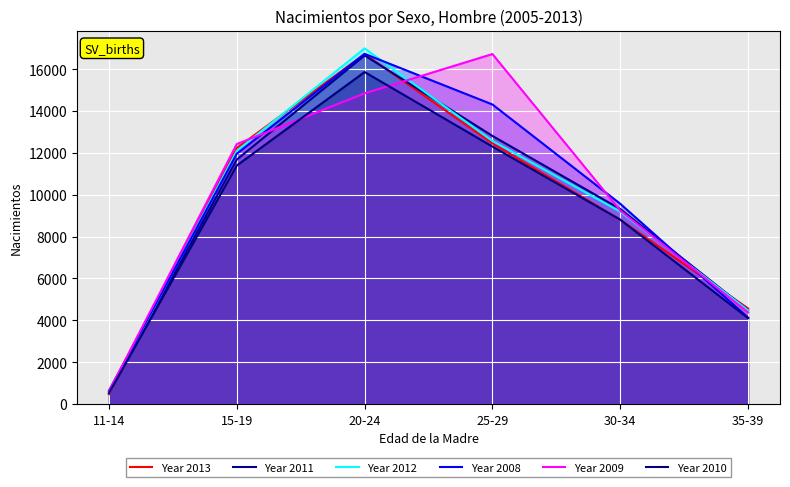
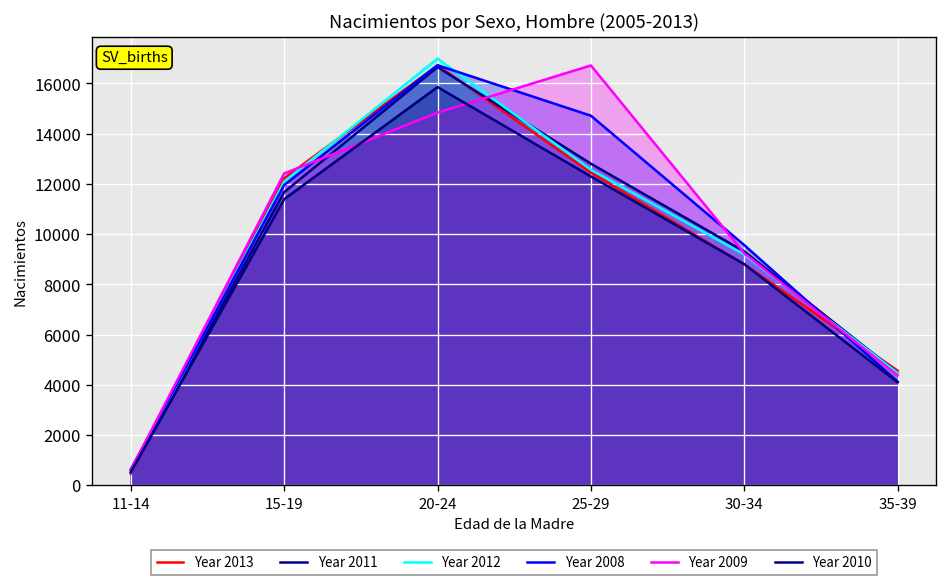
Year 2008, 25-29: 14300 -> 14700
